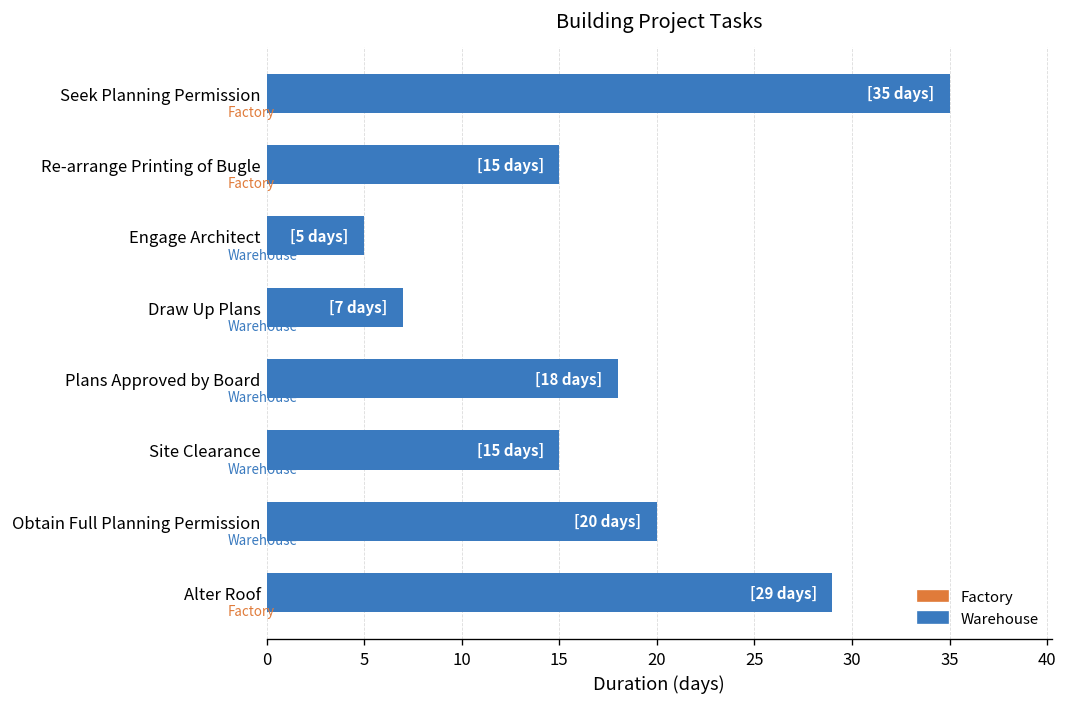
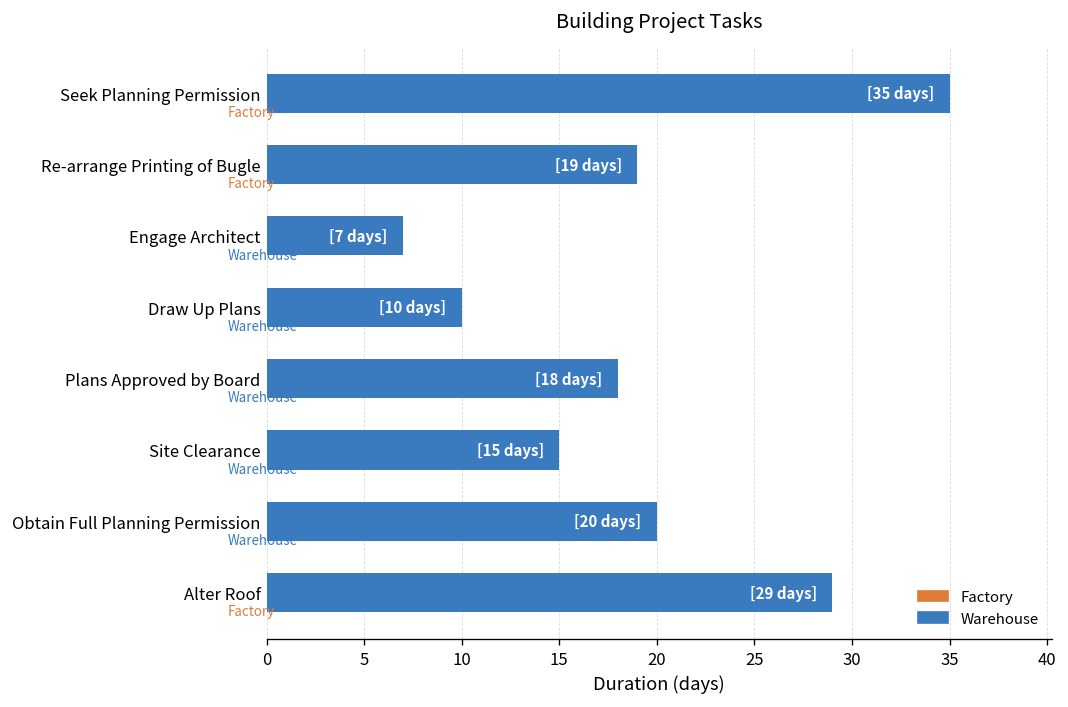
Re-arrange Printing of Bugle: 15 -> 19
Engage Architect: 5 -> 7
Draw Up Plans: 7 -> 10
